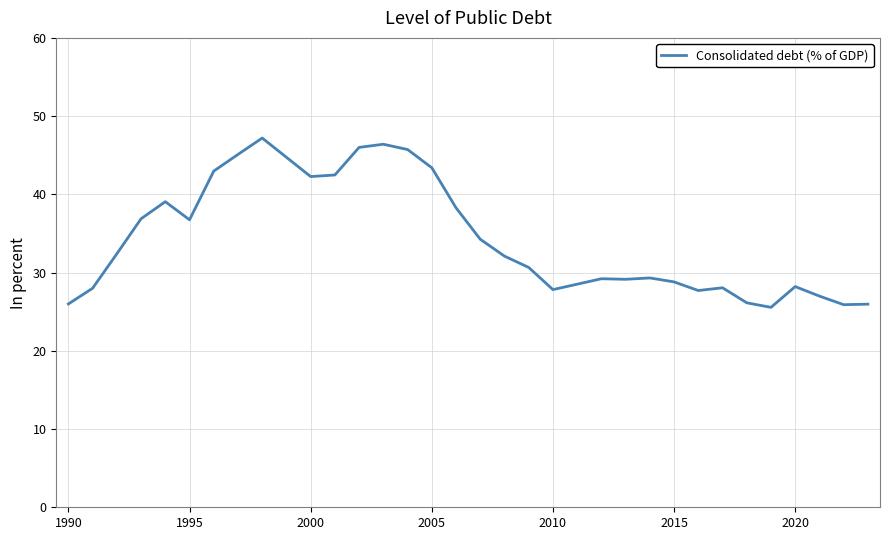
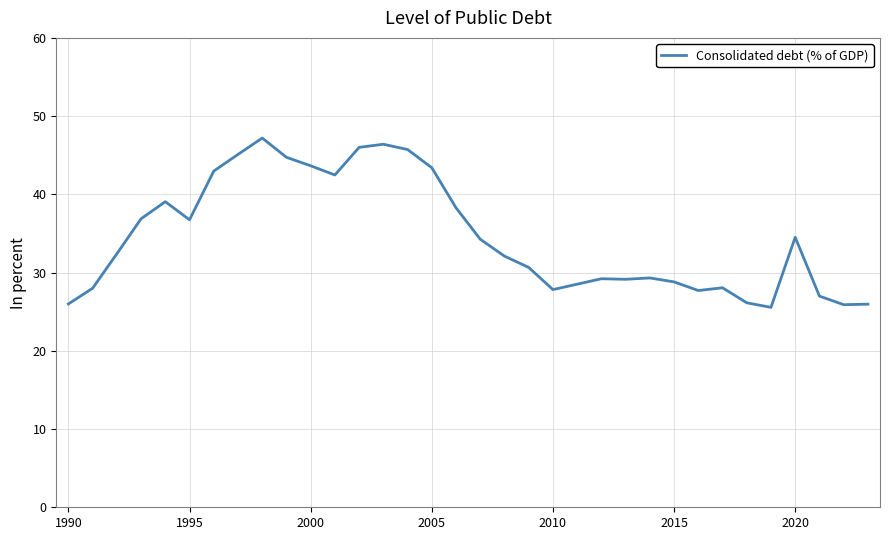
2000: 42 -> 44
2020: 28 -> 35
